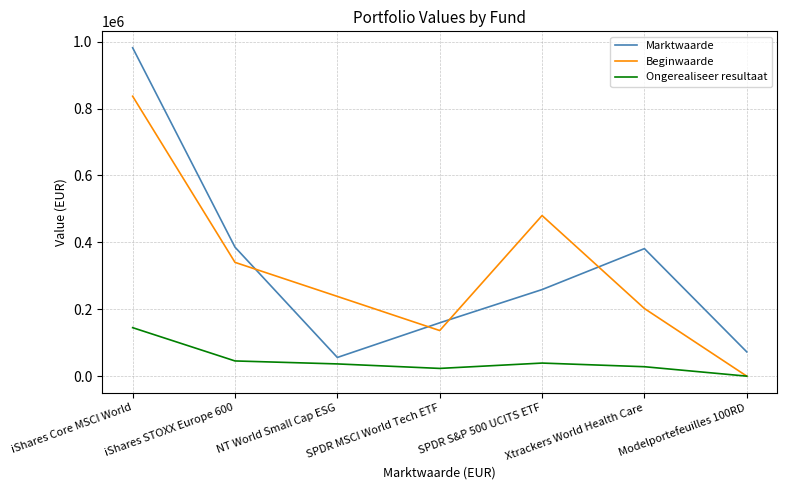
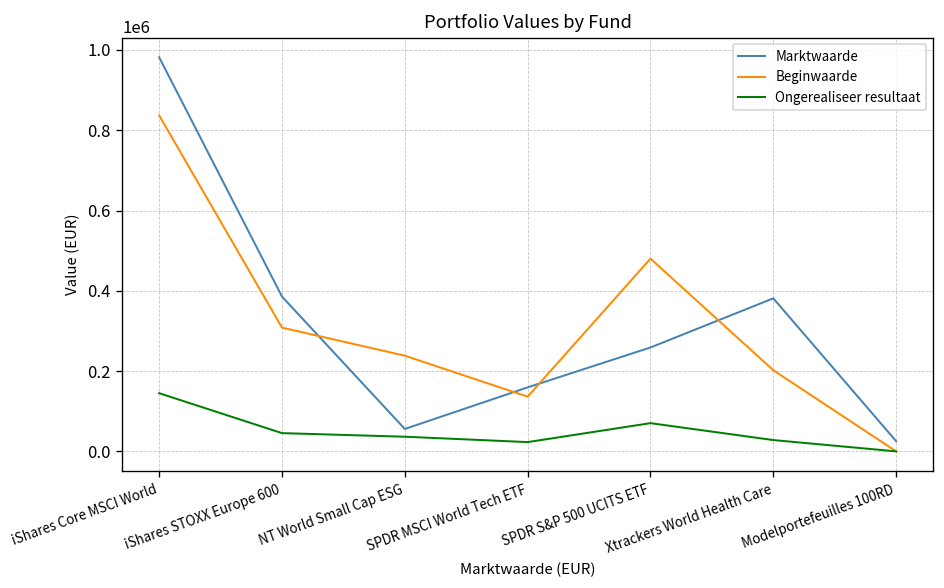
Beginwaarde, iShares STOXX Europe 600: 340000 -> 310000
Ongerealiseer resultaat, SPDR S&P 500 UCITS ETF: 40000 -> 70000
Marktwaarde, Modelportefeuilles 100RD: 70000 -> 30000
